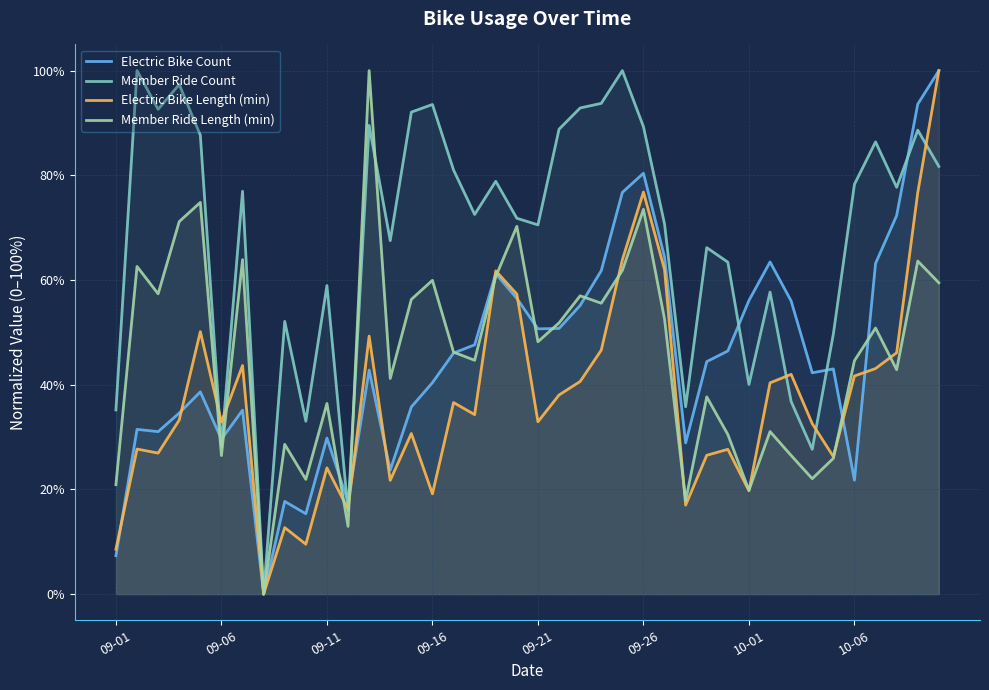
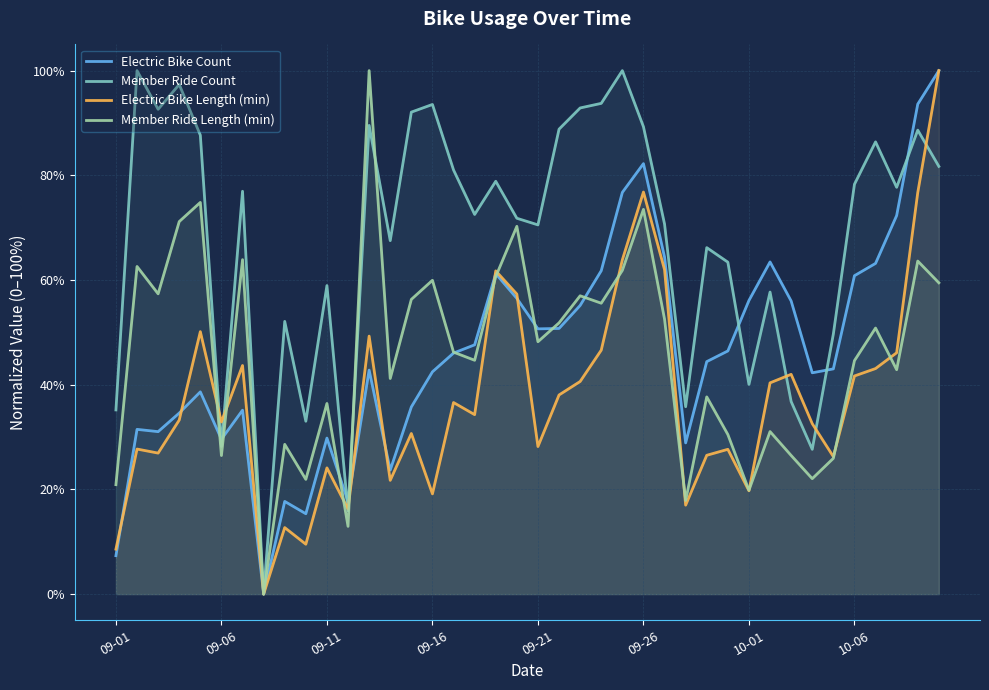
Electric Bike Count, 09-16: 40% -> 42%
Electric Bike Length (min), 09-21: 33% -> 28%
Electric Bike Count, 09-26: 80% -> 82%
Electric Bike Count, 10-06: 22% -> 61%
